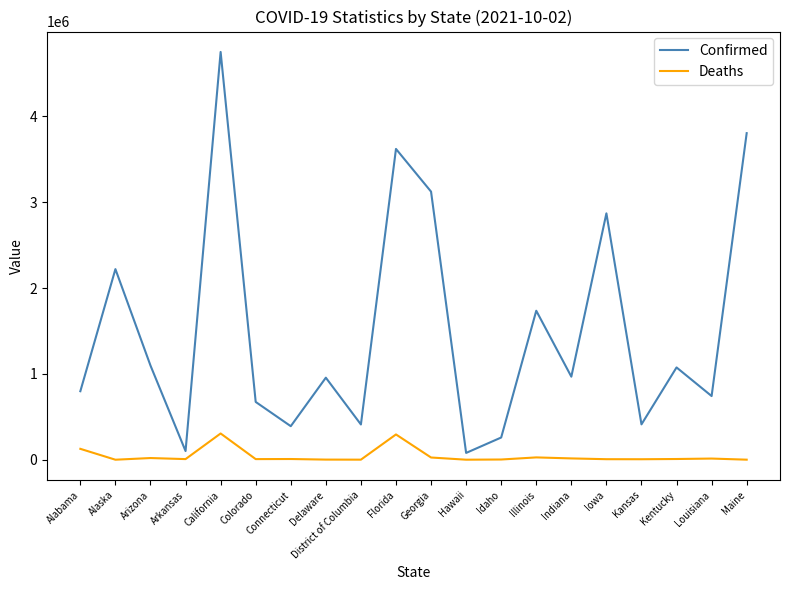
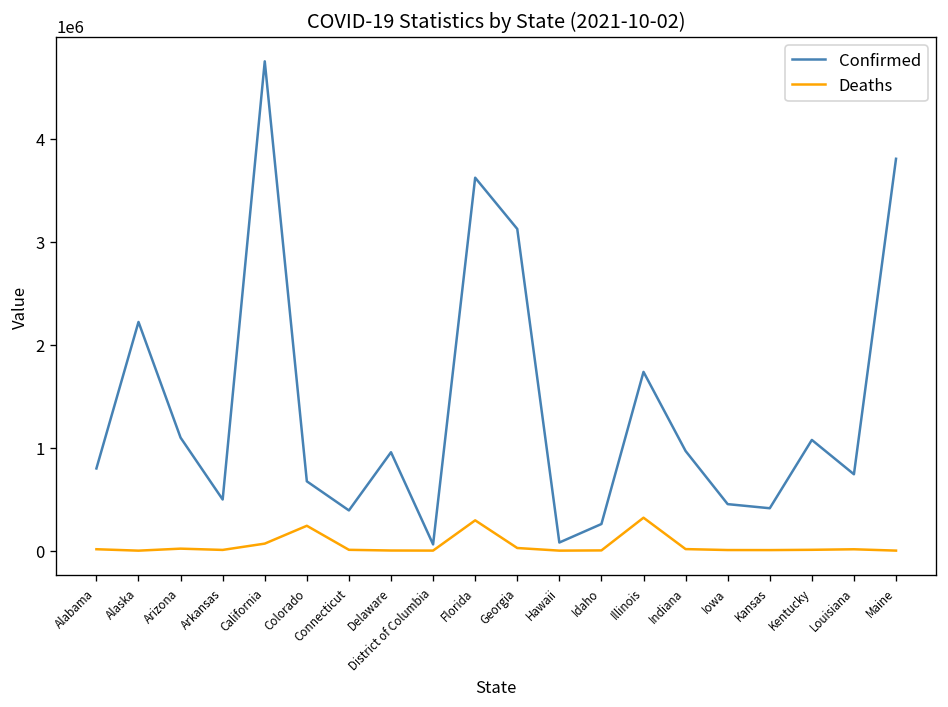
Deaths, Alabama: 100000 -> 0
Confirmed, Arkansas: 100000 -> 500000
Deaths, California: 300000 -> 100000
Deaths, Colorado: 0 -> 200000
Confirmed, District of Columbia: 400000 -> 100000
Deaths, Illinois: 0 -> 300000
Confirmed, Iowa: 2900000 -> 500000
